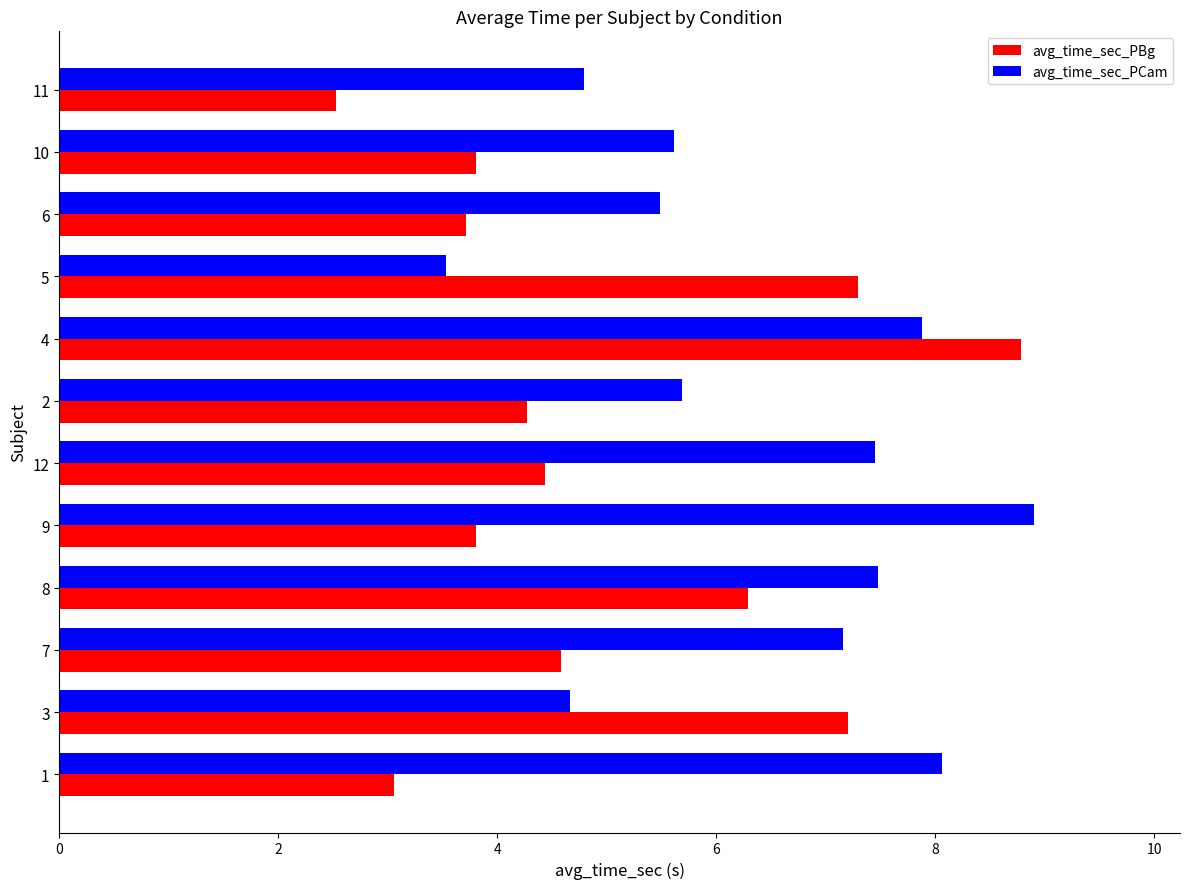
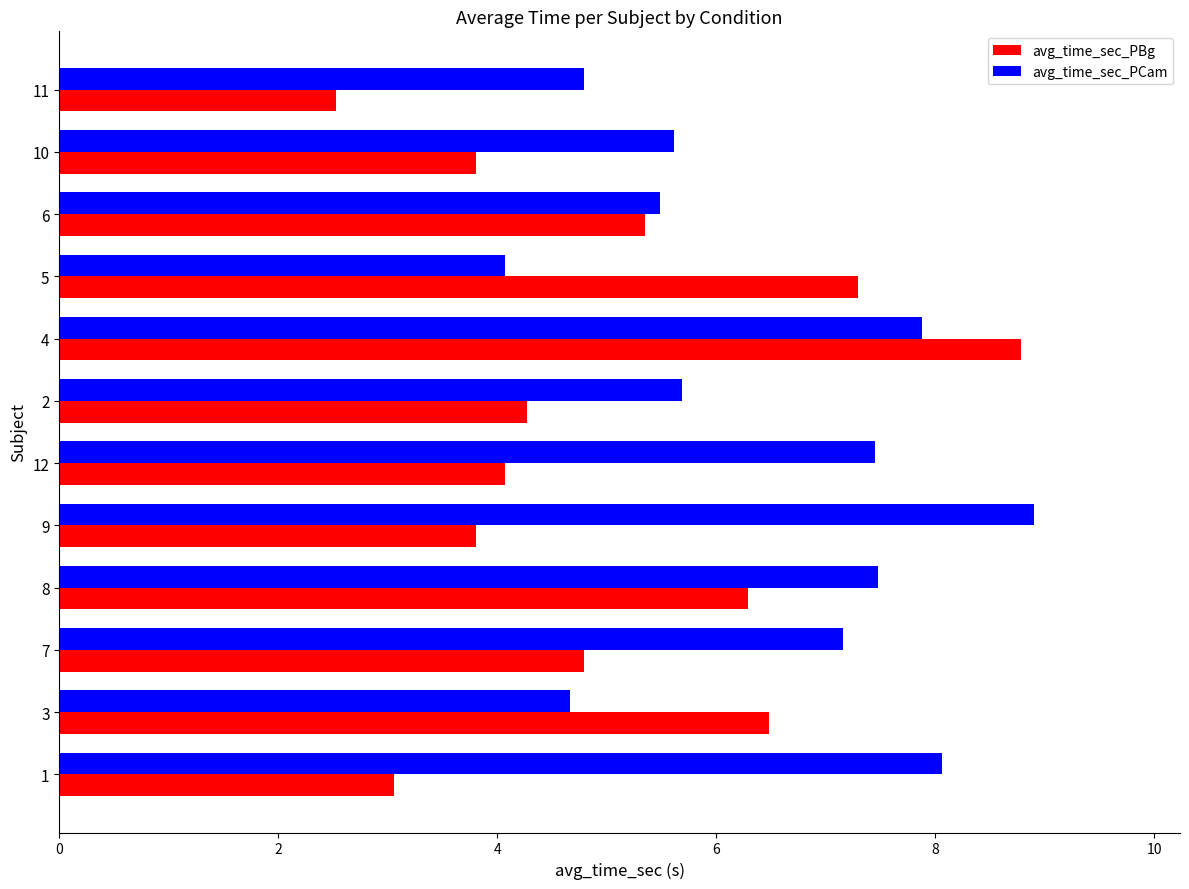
avg_time_sec_PBg, 6: 3.71 -> 5.35
avg_time_sec_PCam, 5: 3.53 -> 4.07
avg_time_sec_PBg, 12: 4.44 -> 4.07
avg_time_sec_PBg, 7: 4.58 -> 4.79
avg_time_sec_PBg, 3: 7.20 -> 6.48
